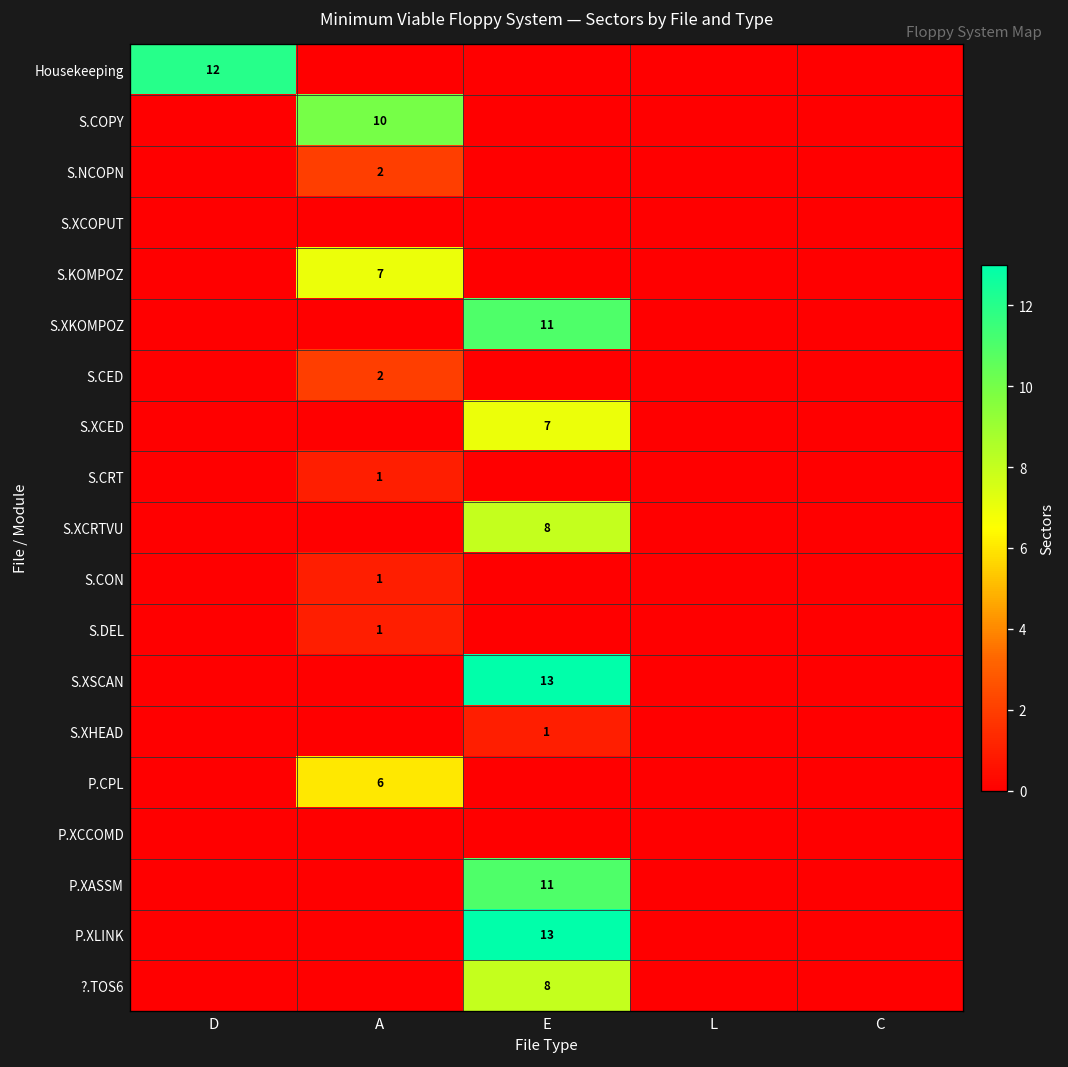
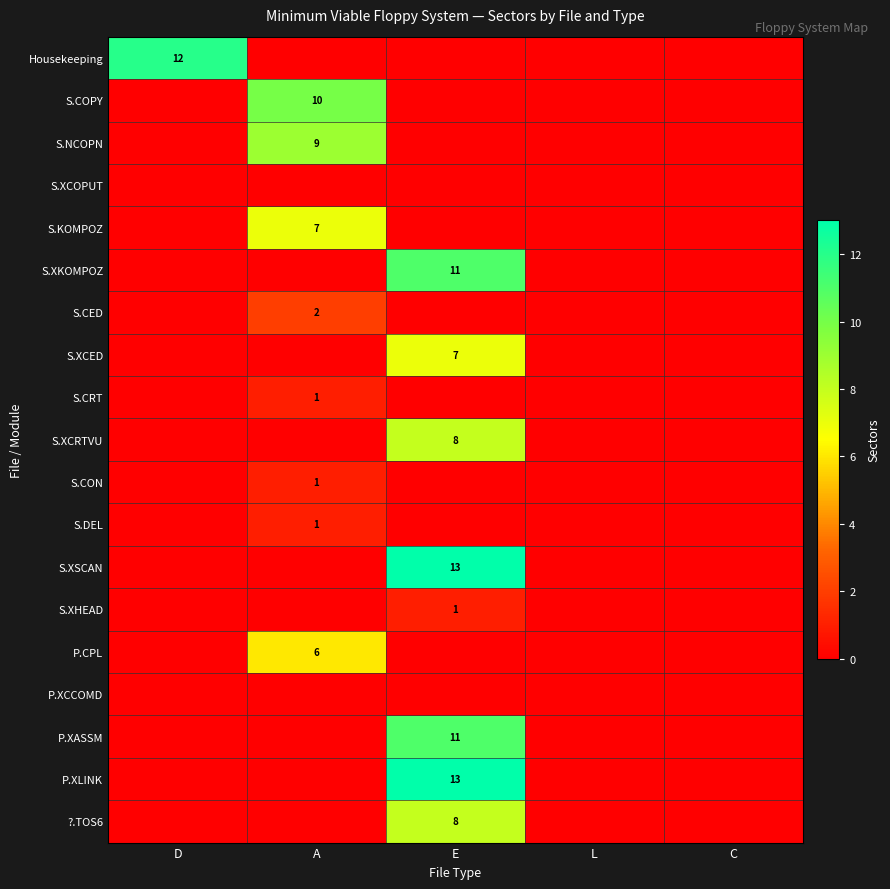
S.NCOPN, A: 2 -> 9
